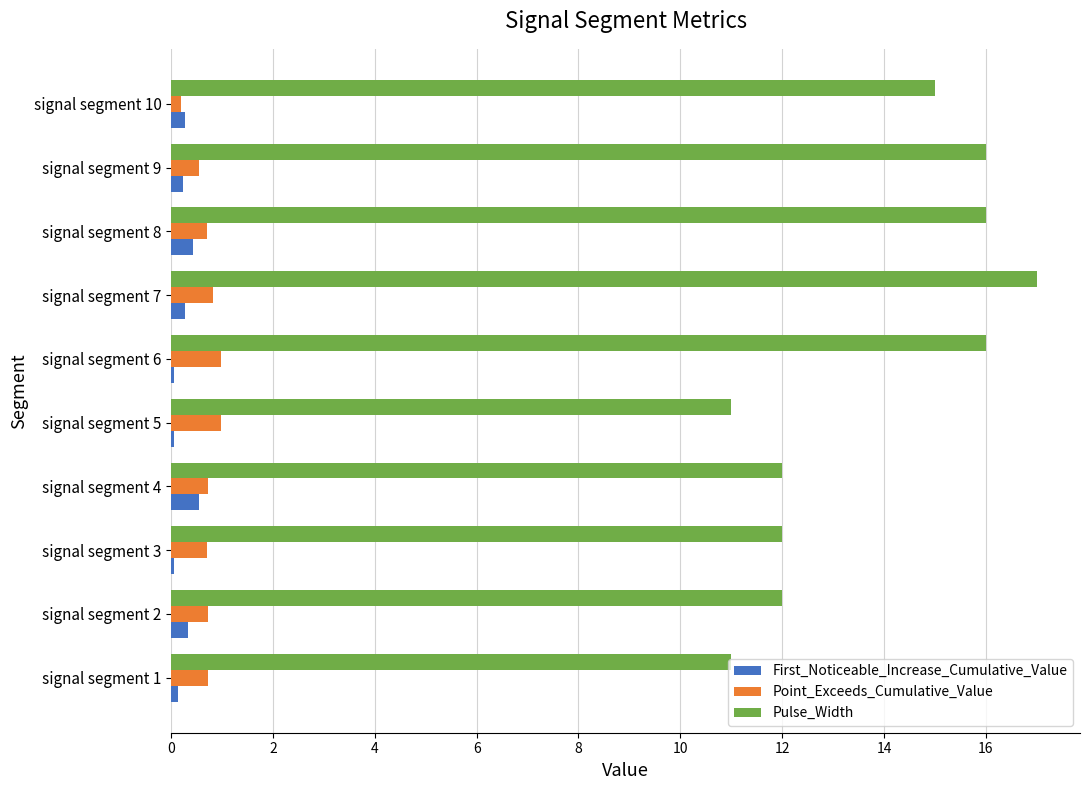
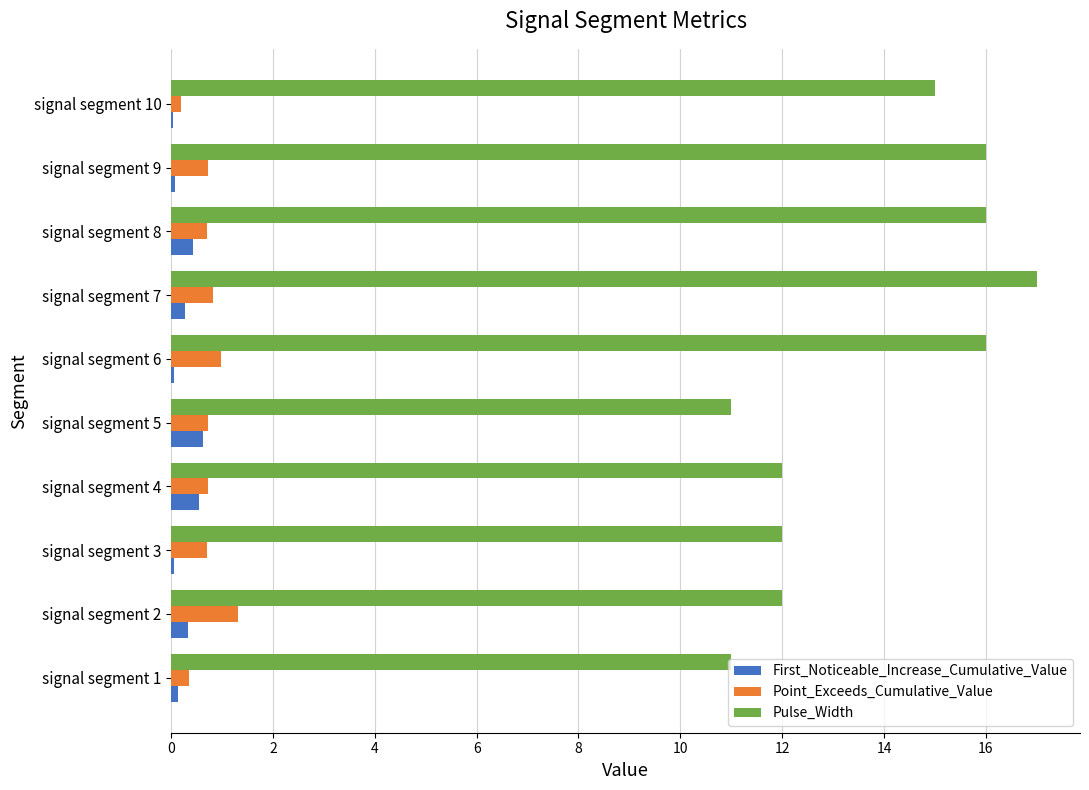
First_Noticeable_Increase_Cumulative_Value, signal segment 10: 0.3 -> 0.0
Point_Exceeds_Cumulative_Value, signal segment 9: 0.6 -> 0.7
First_Noticeable_Increase_Cumulative_Value, signal segment 9: 0.2 -> 0.1
Point_Exceeds_Cumulative_Value, signal segment 5: 1.0 -> 0.7
First_Noticeable_Increase_Cumulative_Value, signal segment 5: 0.1 -> 0.6
Point_Exceeds_Cumulative_Value, signal segment 2: 0.7 -> 1.3
Point_Exceeds_Cumulative_Value, signal segment 1: 0.7 -> 0.3
